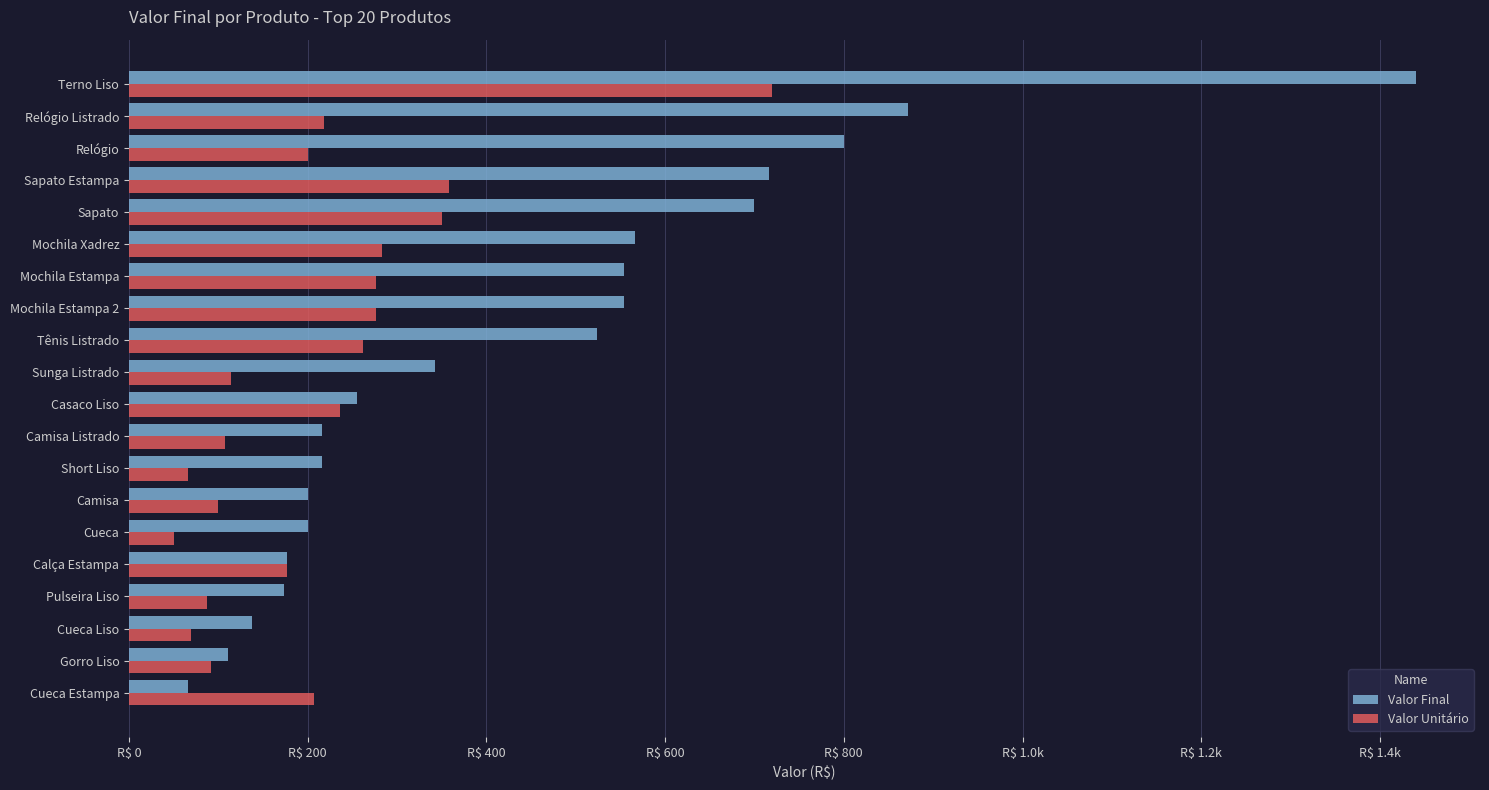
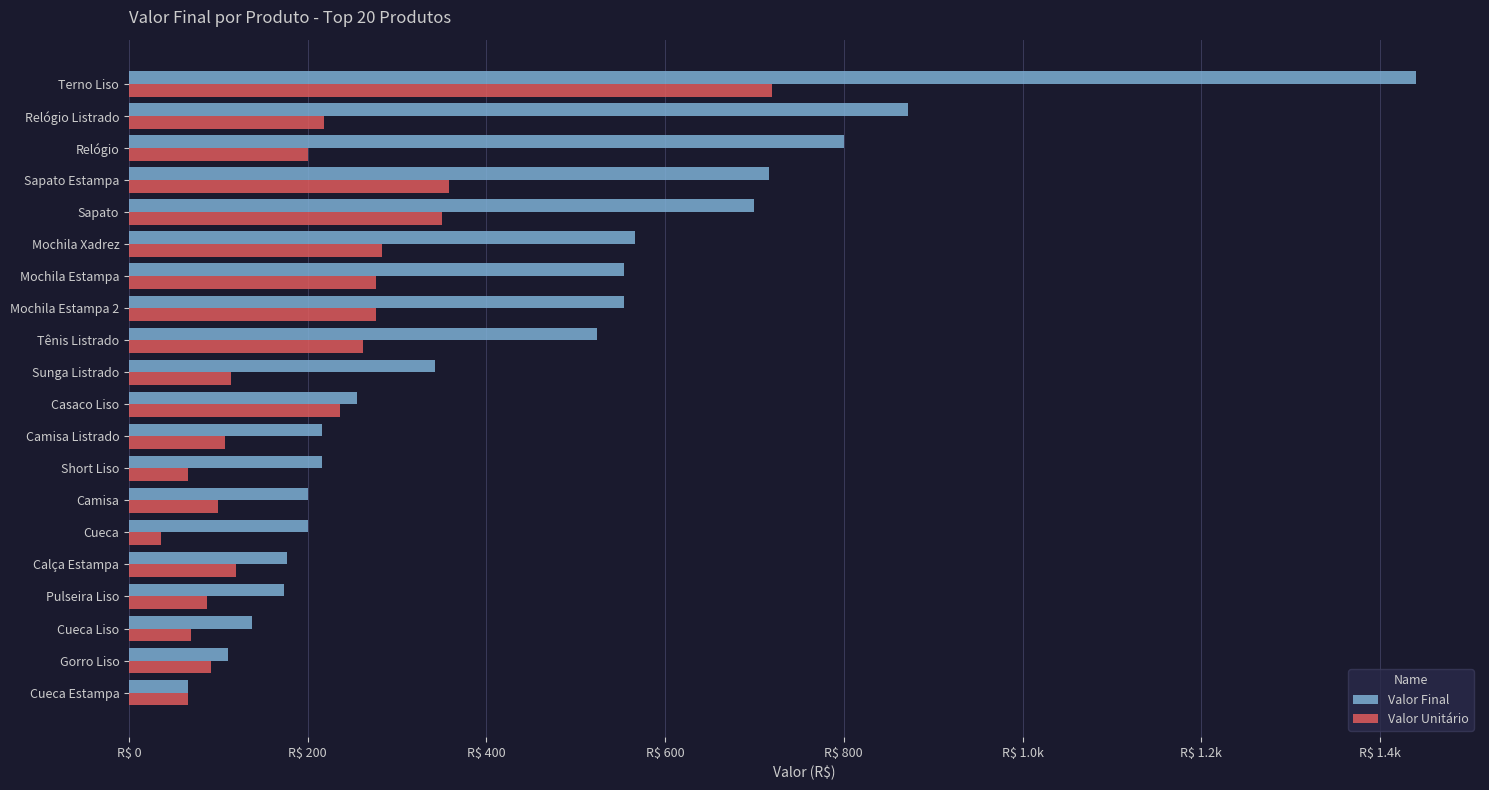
Valor Unitário, Cueca: R$ 50 -> R$ 40
Valor Unitário, Calça Estampa: R$ 180 -> R$ 120
Valor Unitário, Cueca Estampa: R$ 210 -> R$ 70
